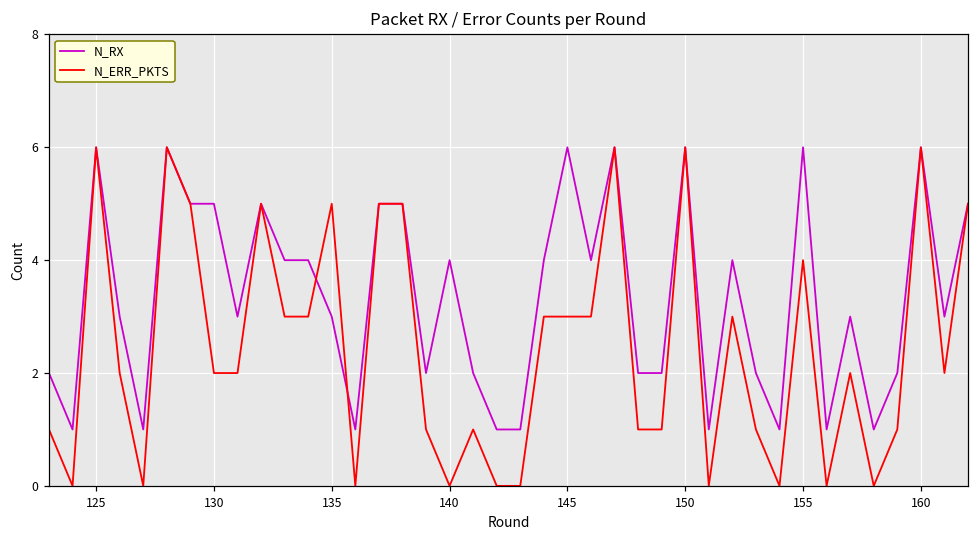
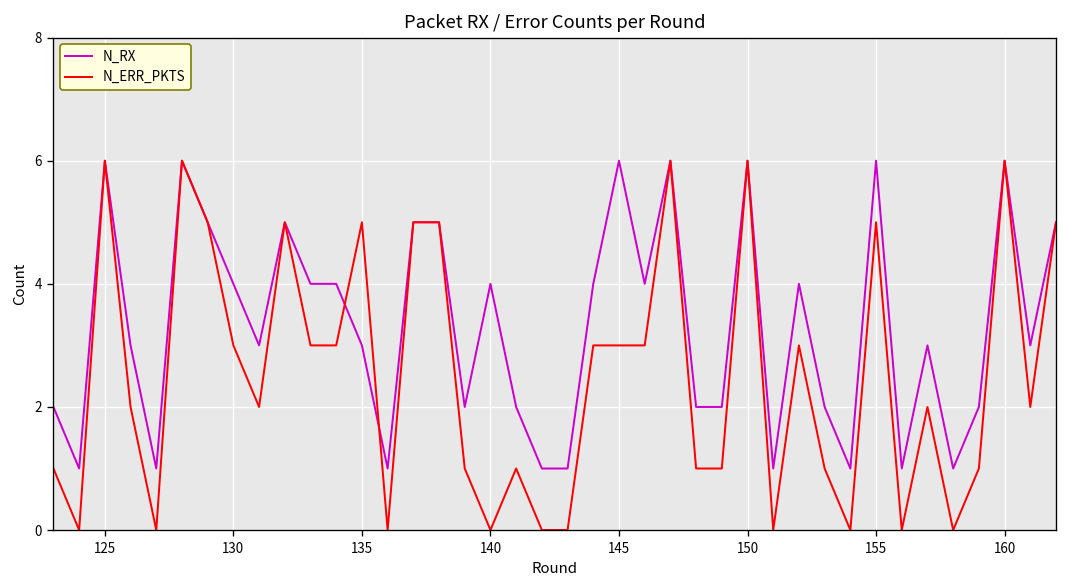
N_RX, 130: 5 -> 4
N_ERR_PKTS, 130: 2 -> 3
N_ERR_PKTS, 155: 4 -> 5
